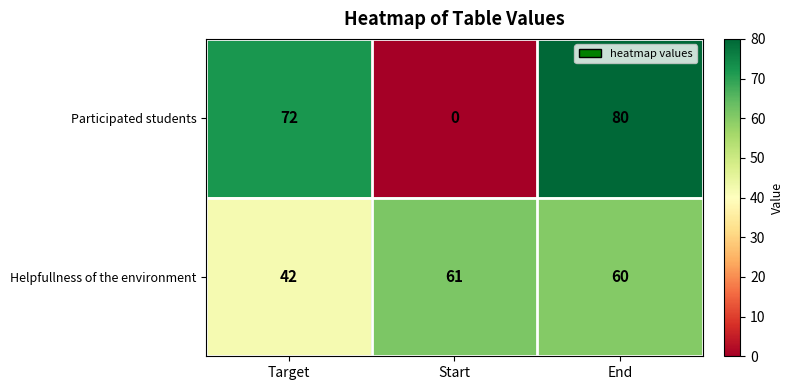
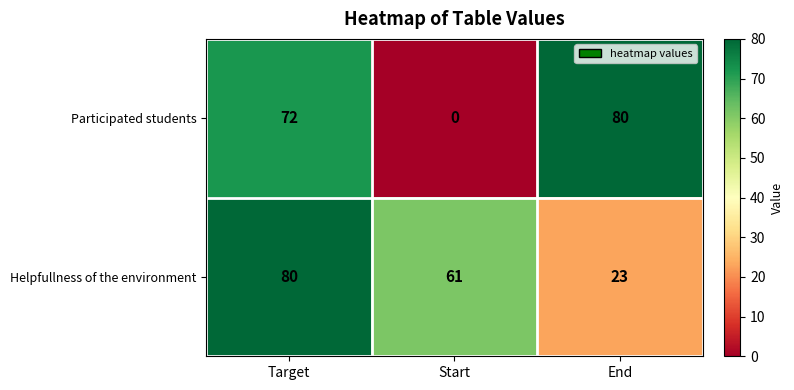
Helpfullness of the environment, Target: 42 -> 80
Helpfullness of the environment, End: 60 -> 23
